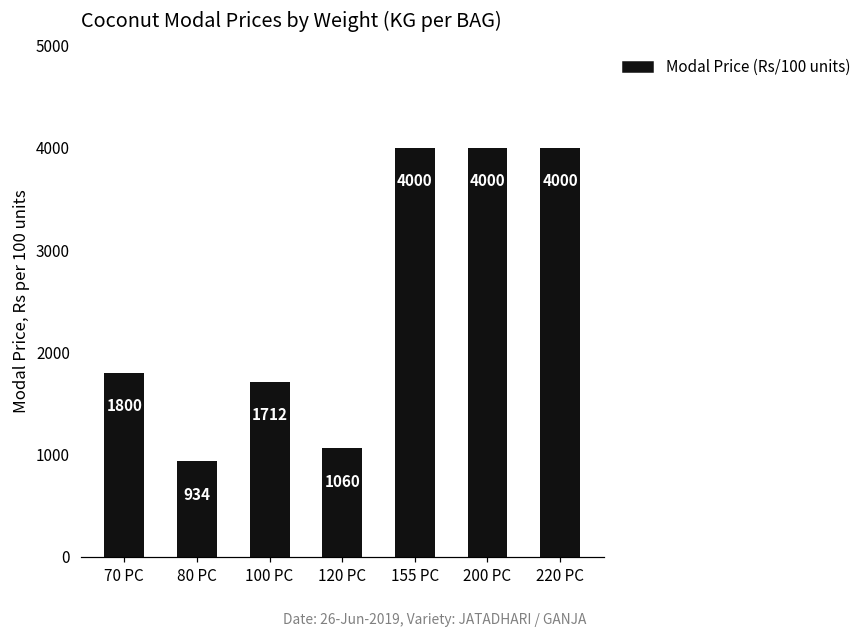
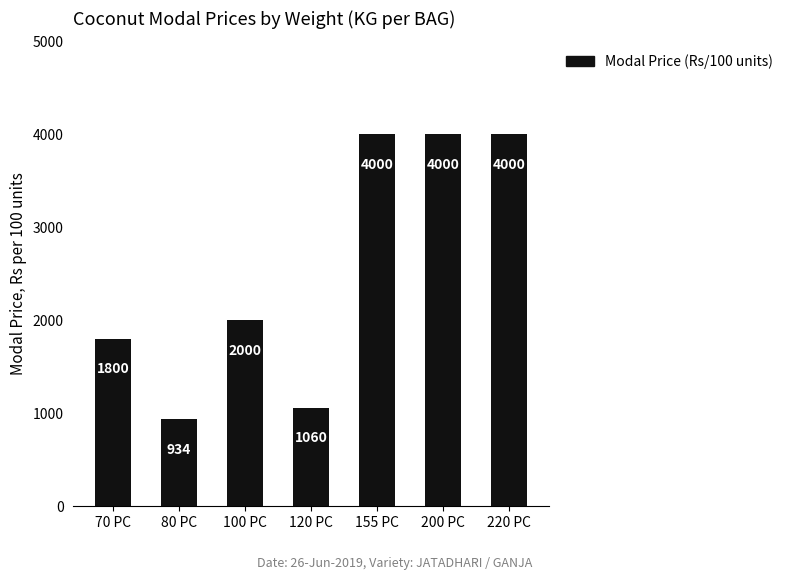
100 PC: 1712 -> 2000
